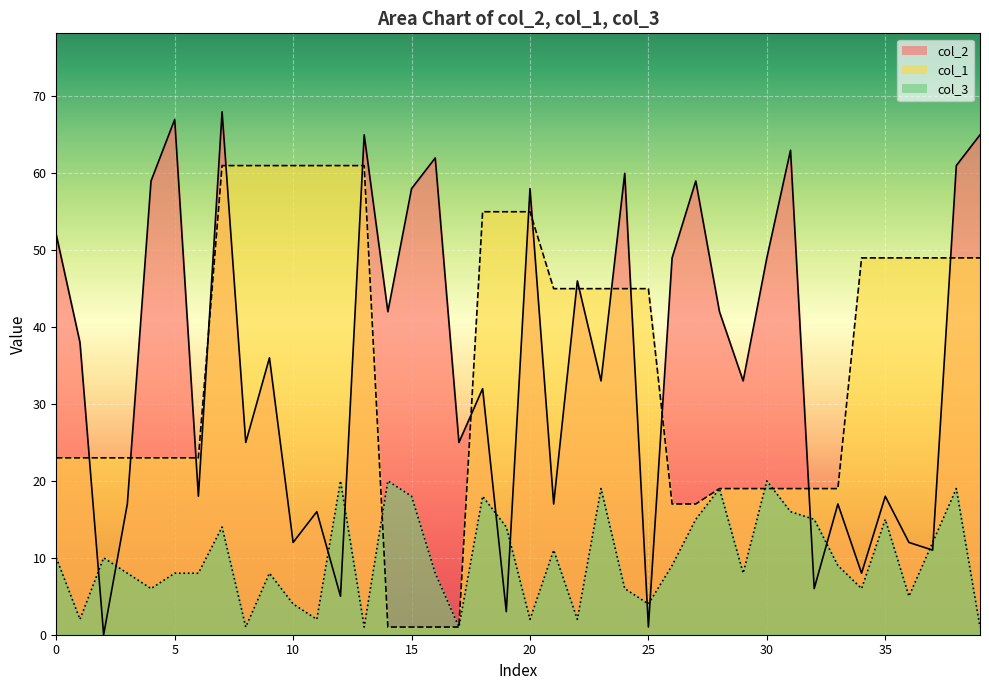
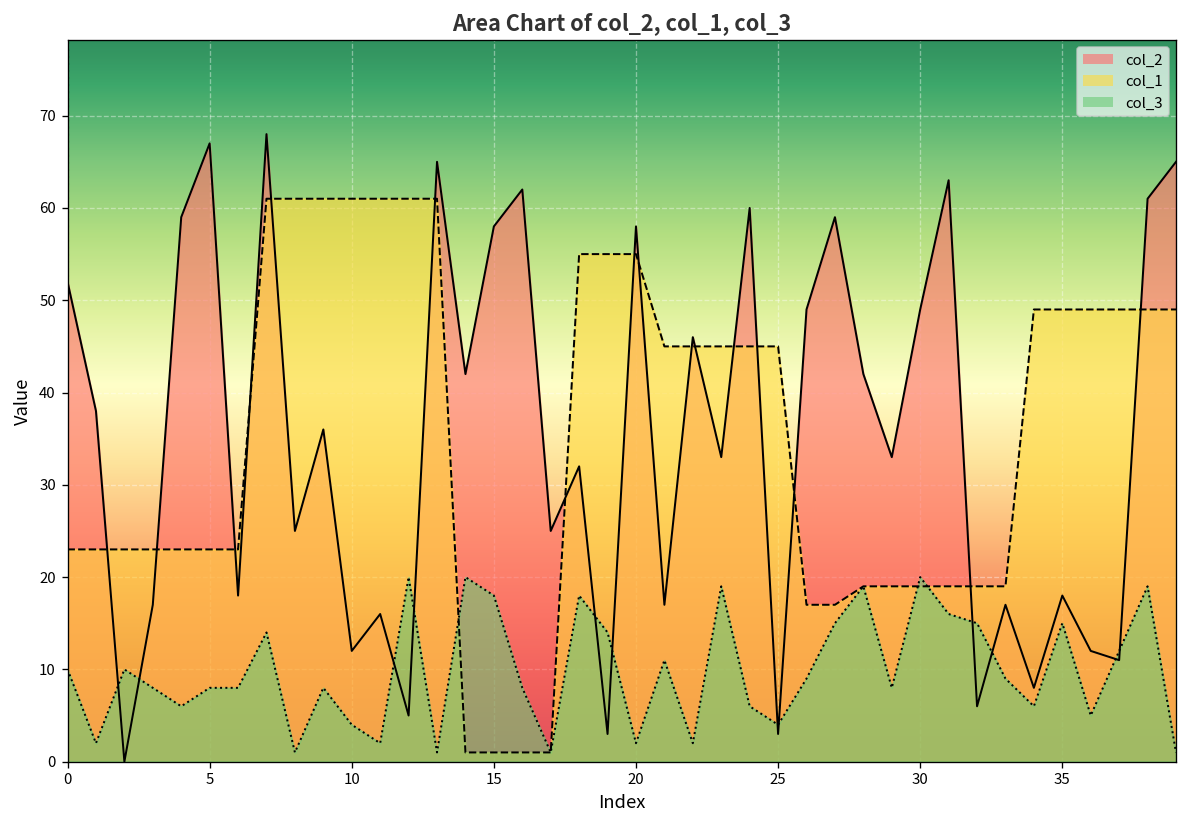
col_2, 25: 1 -> 3
